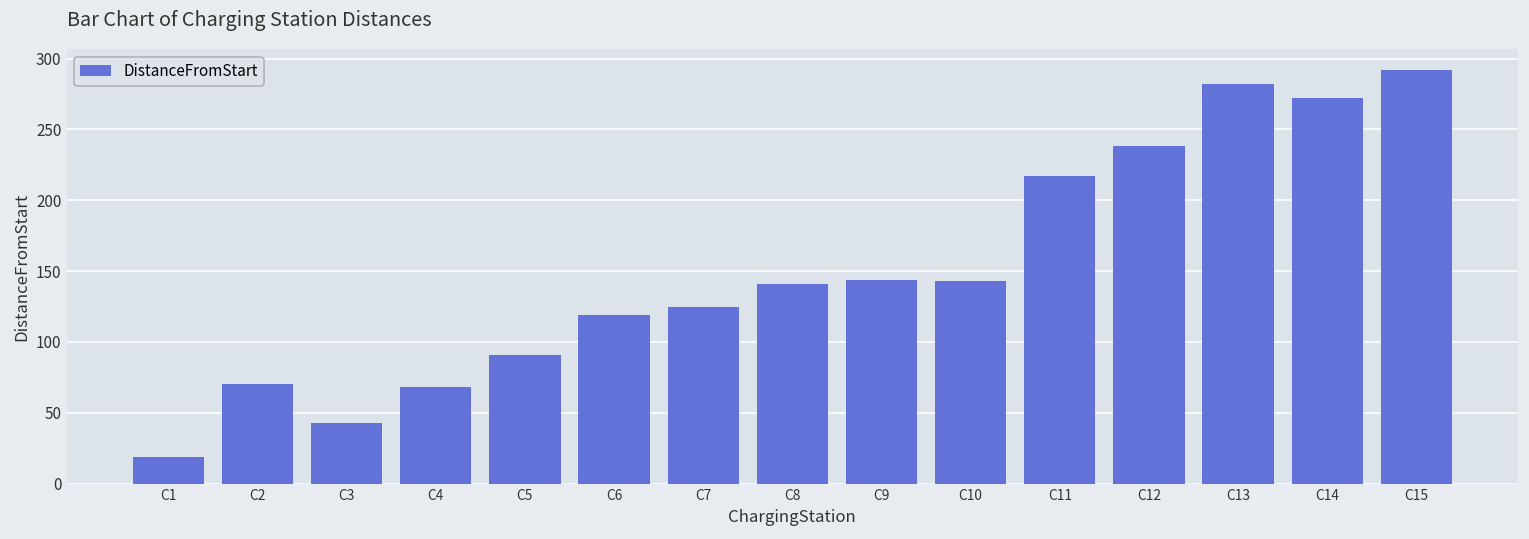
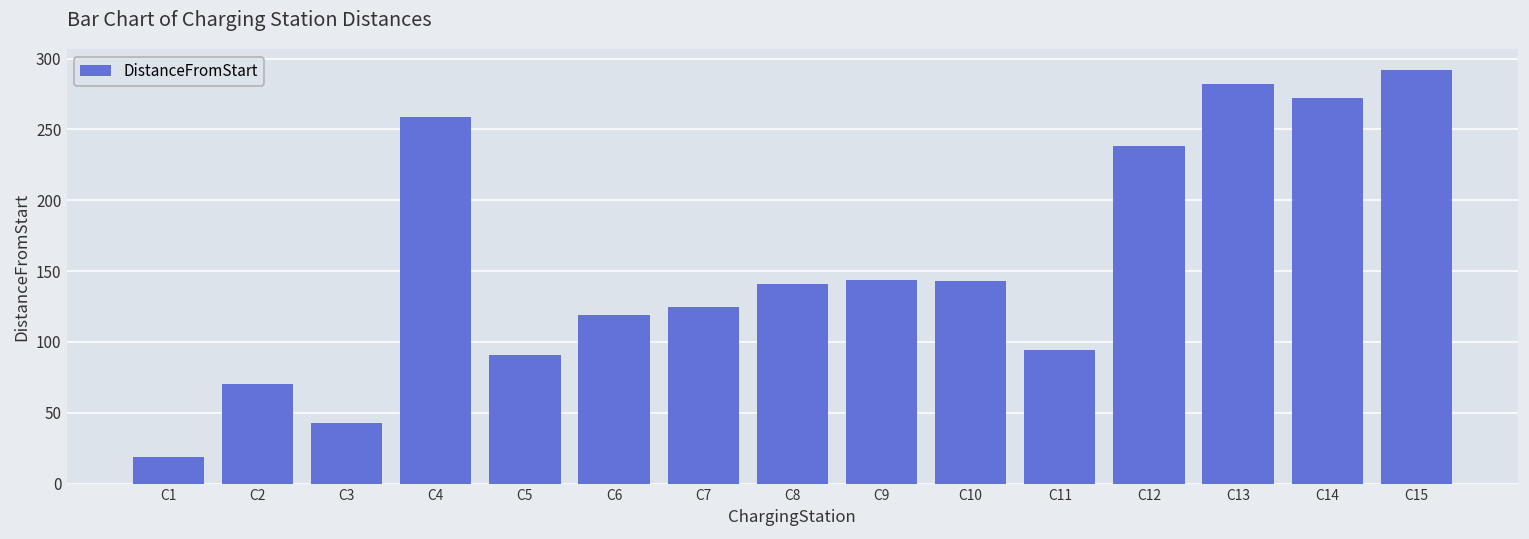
C4: 68 -> 259
C11: 217 -> 94
